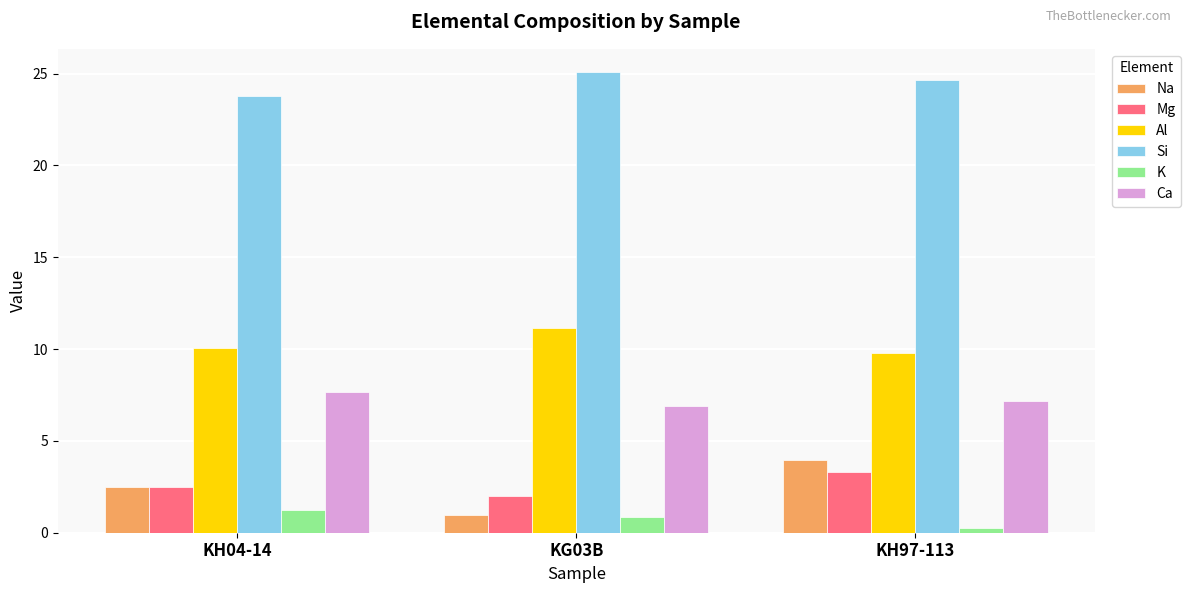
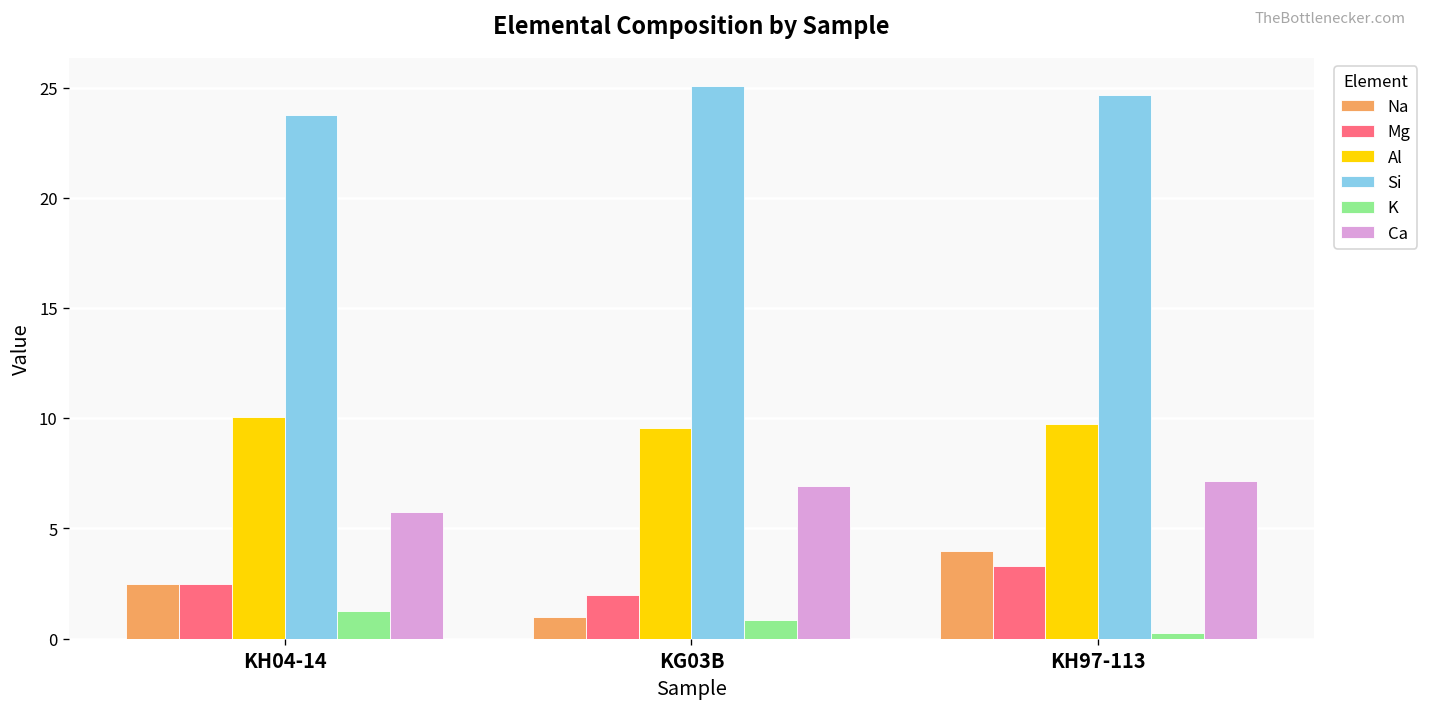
Ca, KH04-14: 7.7 -> 5.8
Al, KG03B: 11.2 -> 9.6
